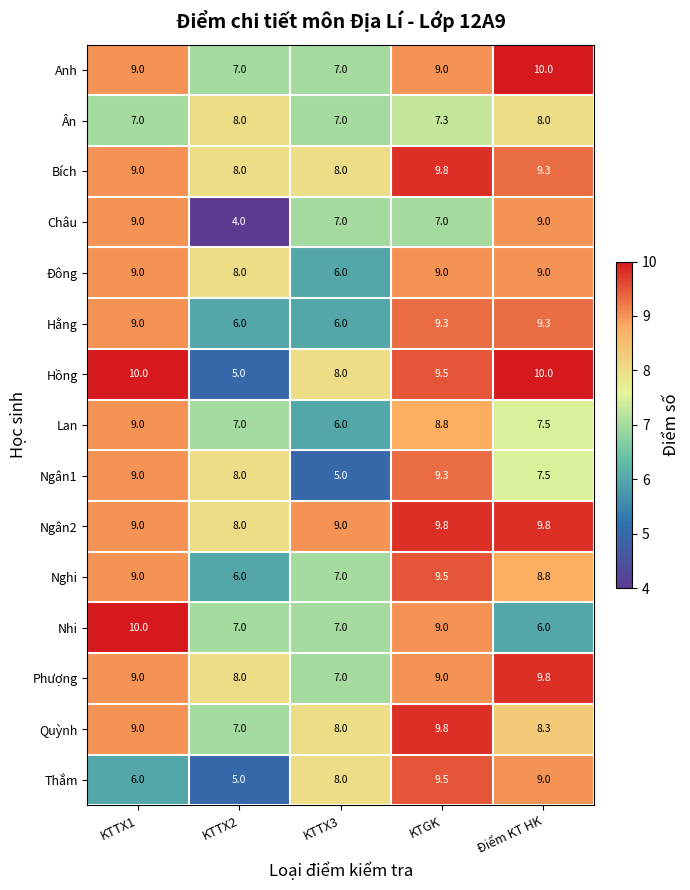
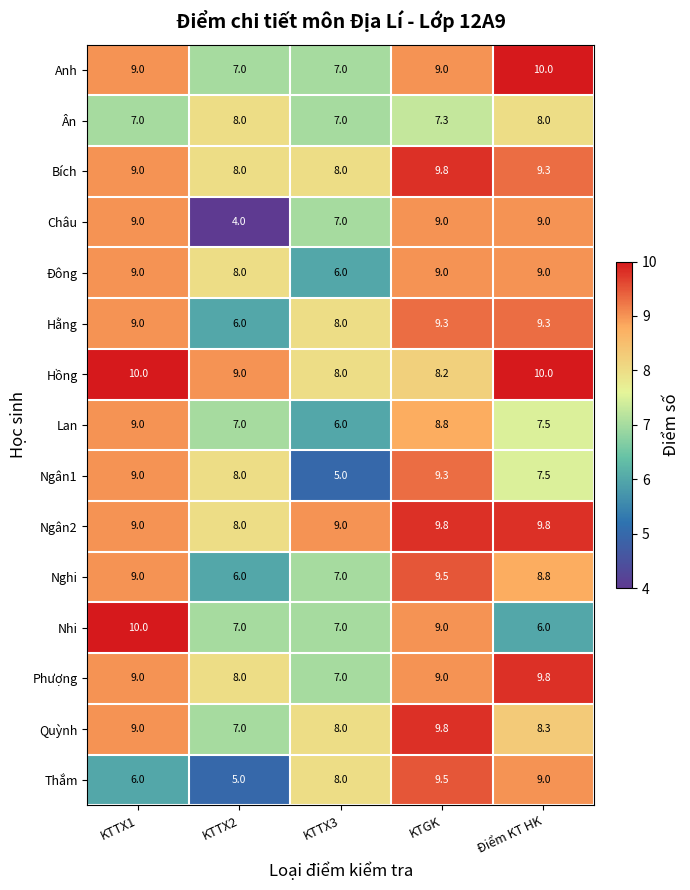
Châu, KTGK: 7.0 -> 9.0
Hằng, KTTX3: 6.0 -> 8.0
Hồng, KTTX2: 5.0 -> 9.0
Hồng, KTGK: 9.5 -> 8.2
